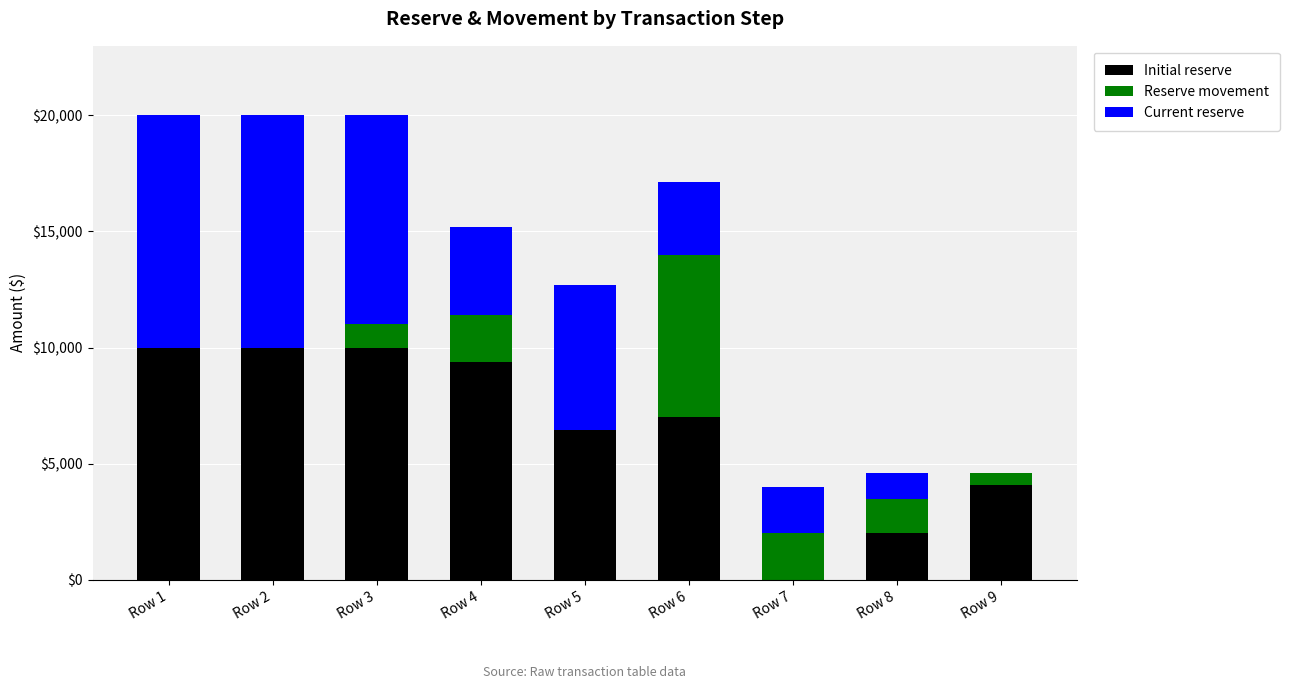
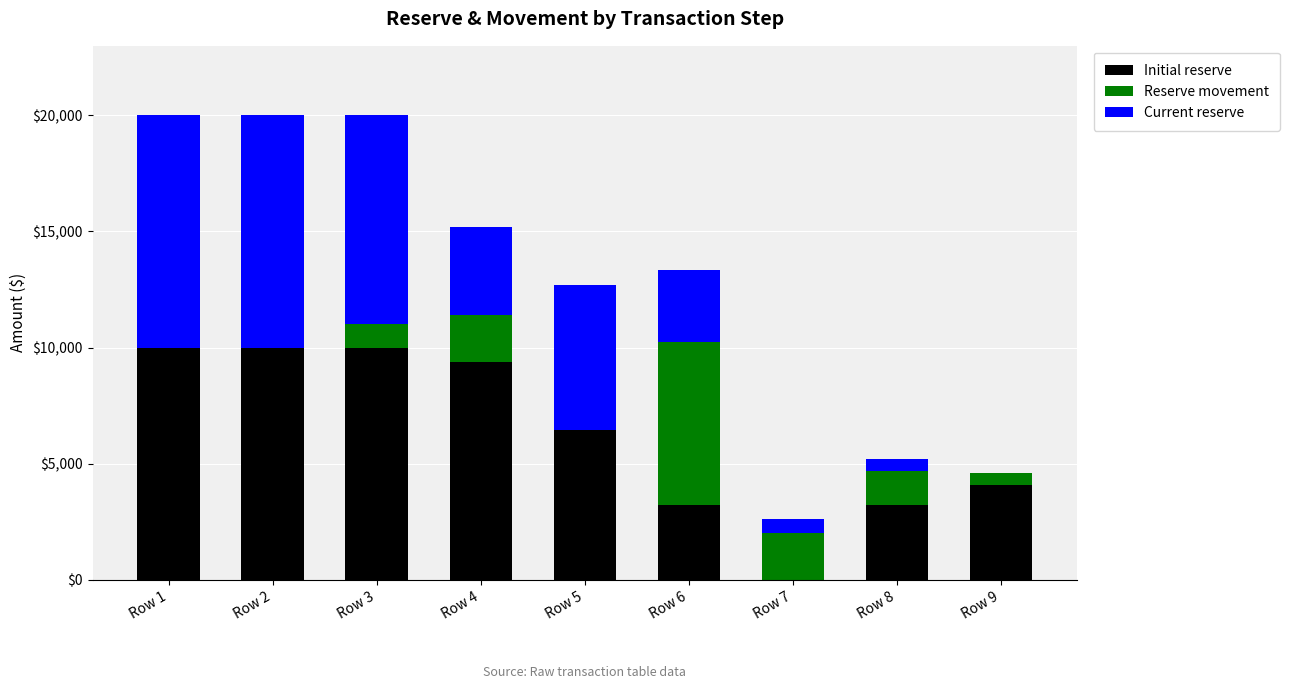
Initial reserve, Row 6: $7,000 -> $3,200
Current reserve, Row 7: $2,000 -> $600
Initial reserve, Row 8: $2,000 -> $3,200
Current reserve, Row 8: $1,100 -> $500
